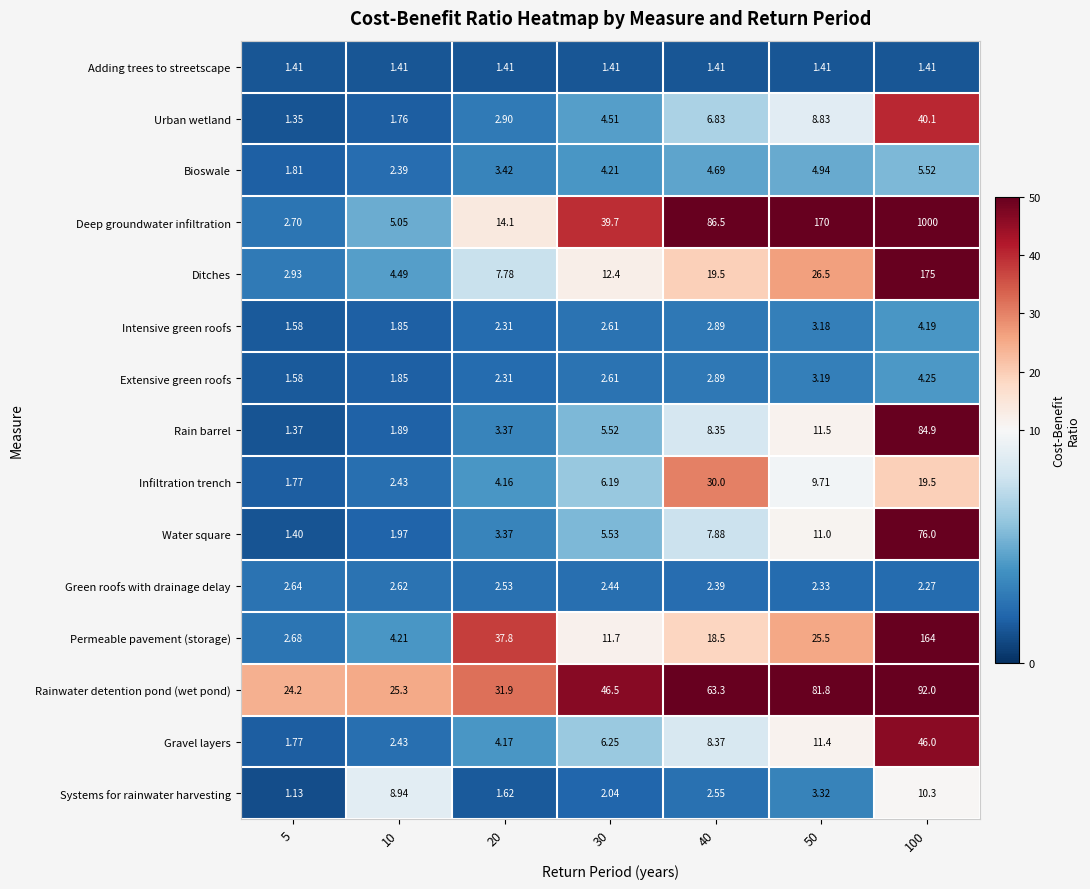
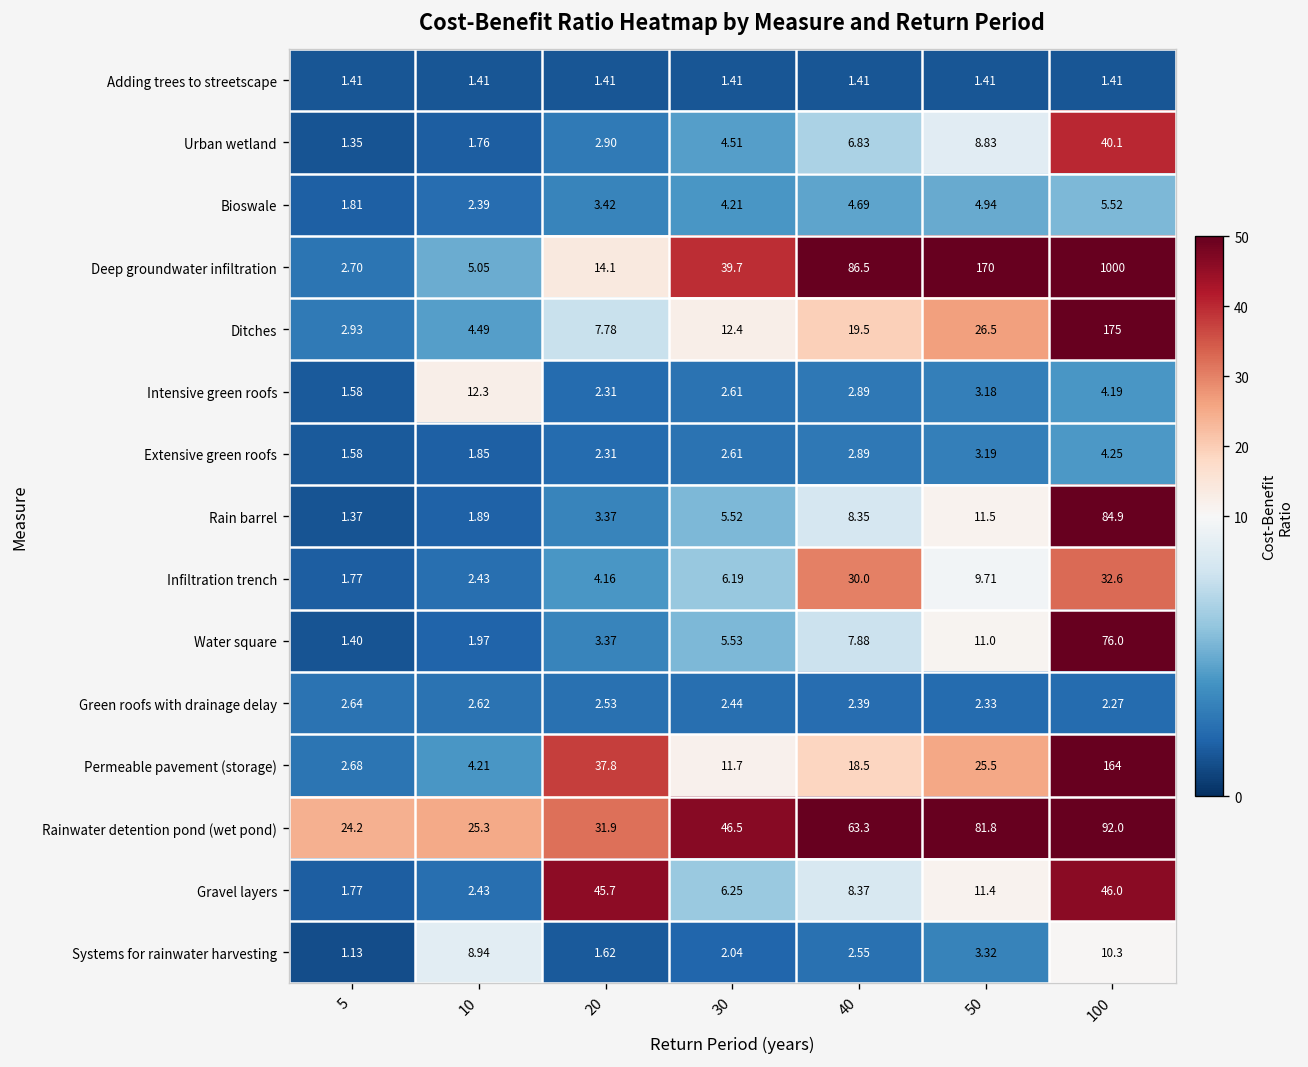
Intensive green roofs, 10: 1.85 -> 12.3
Infiltration trench, 100: 19.5 -> 32.6
Gravel layers, 20: 4.17 -> 45.7
